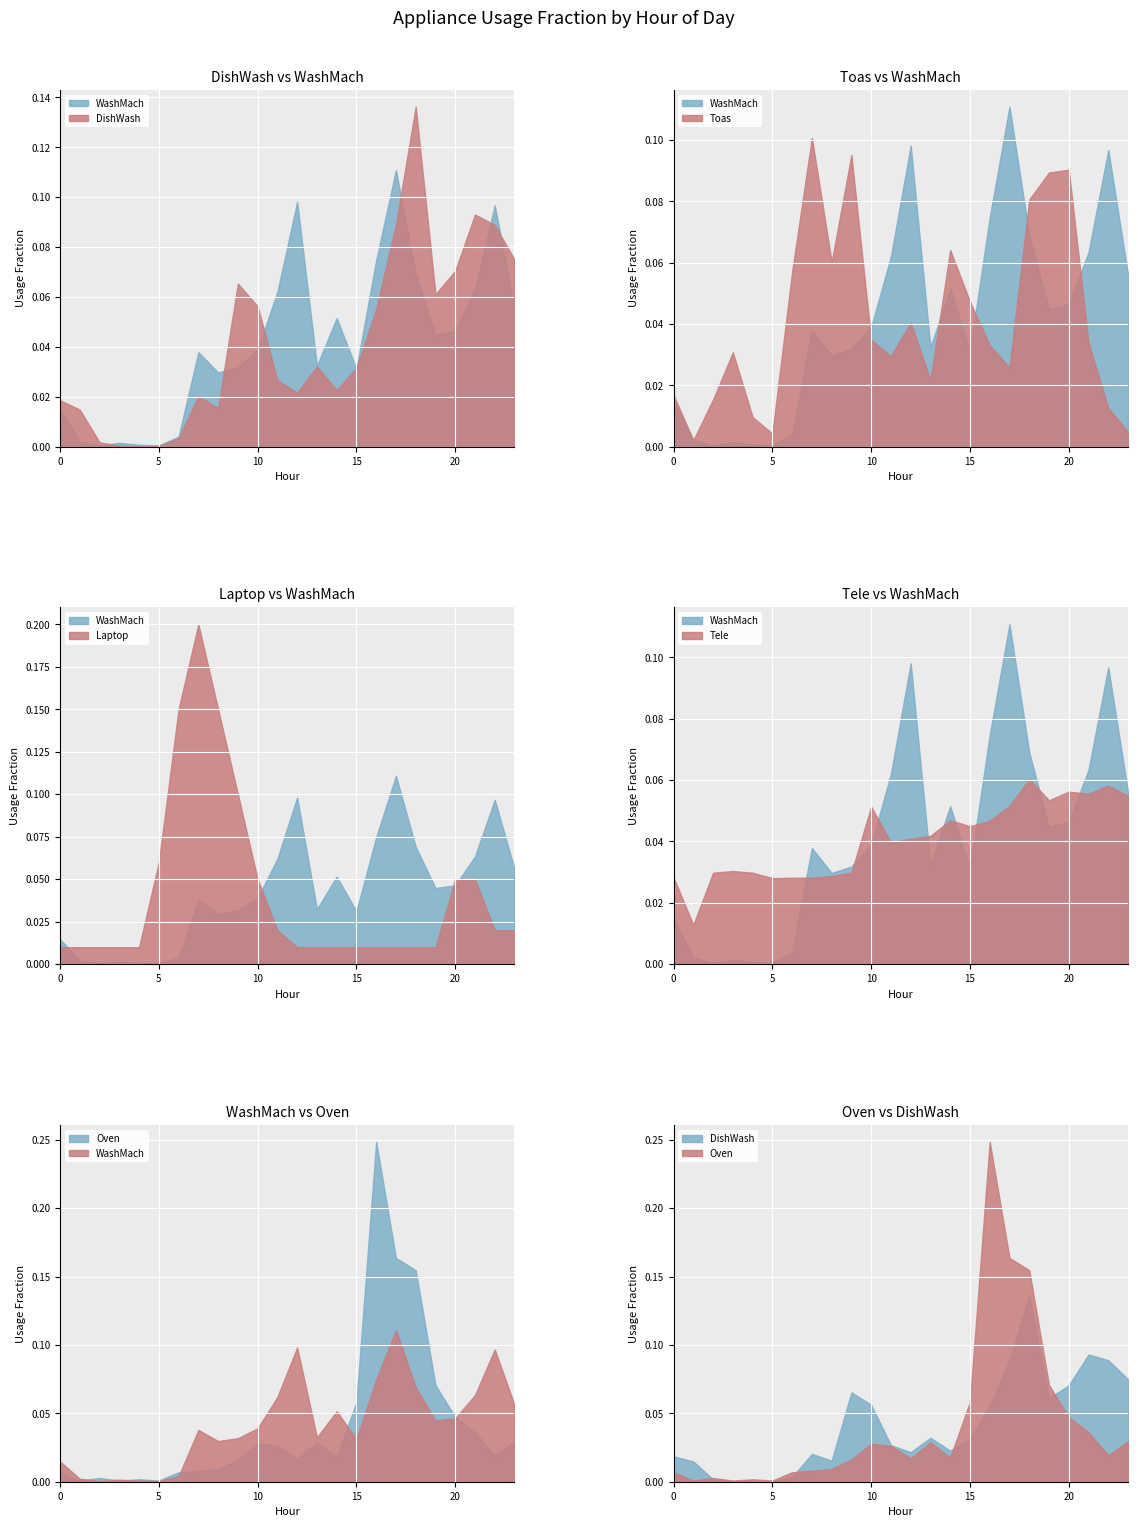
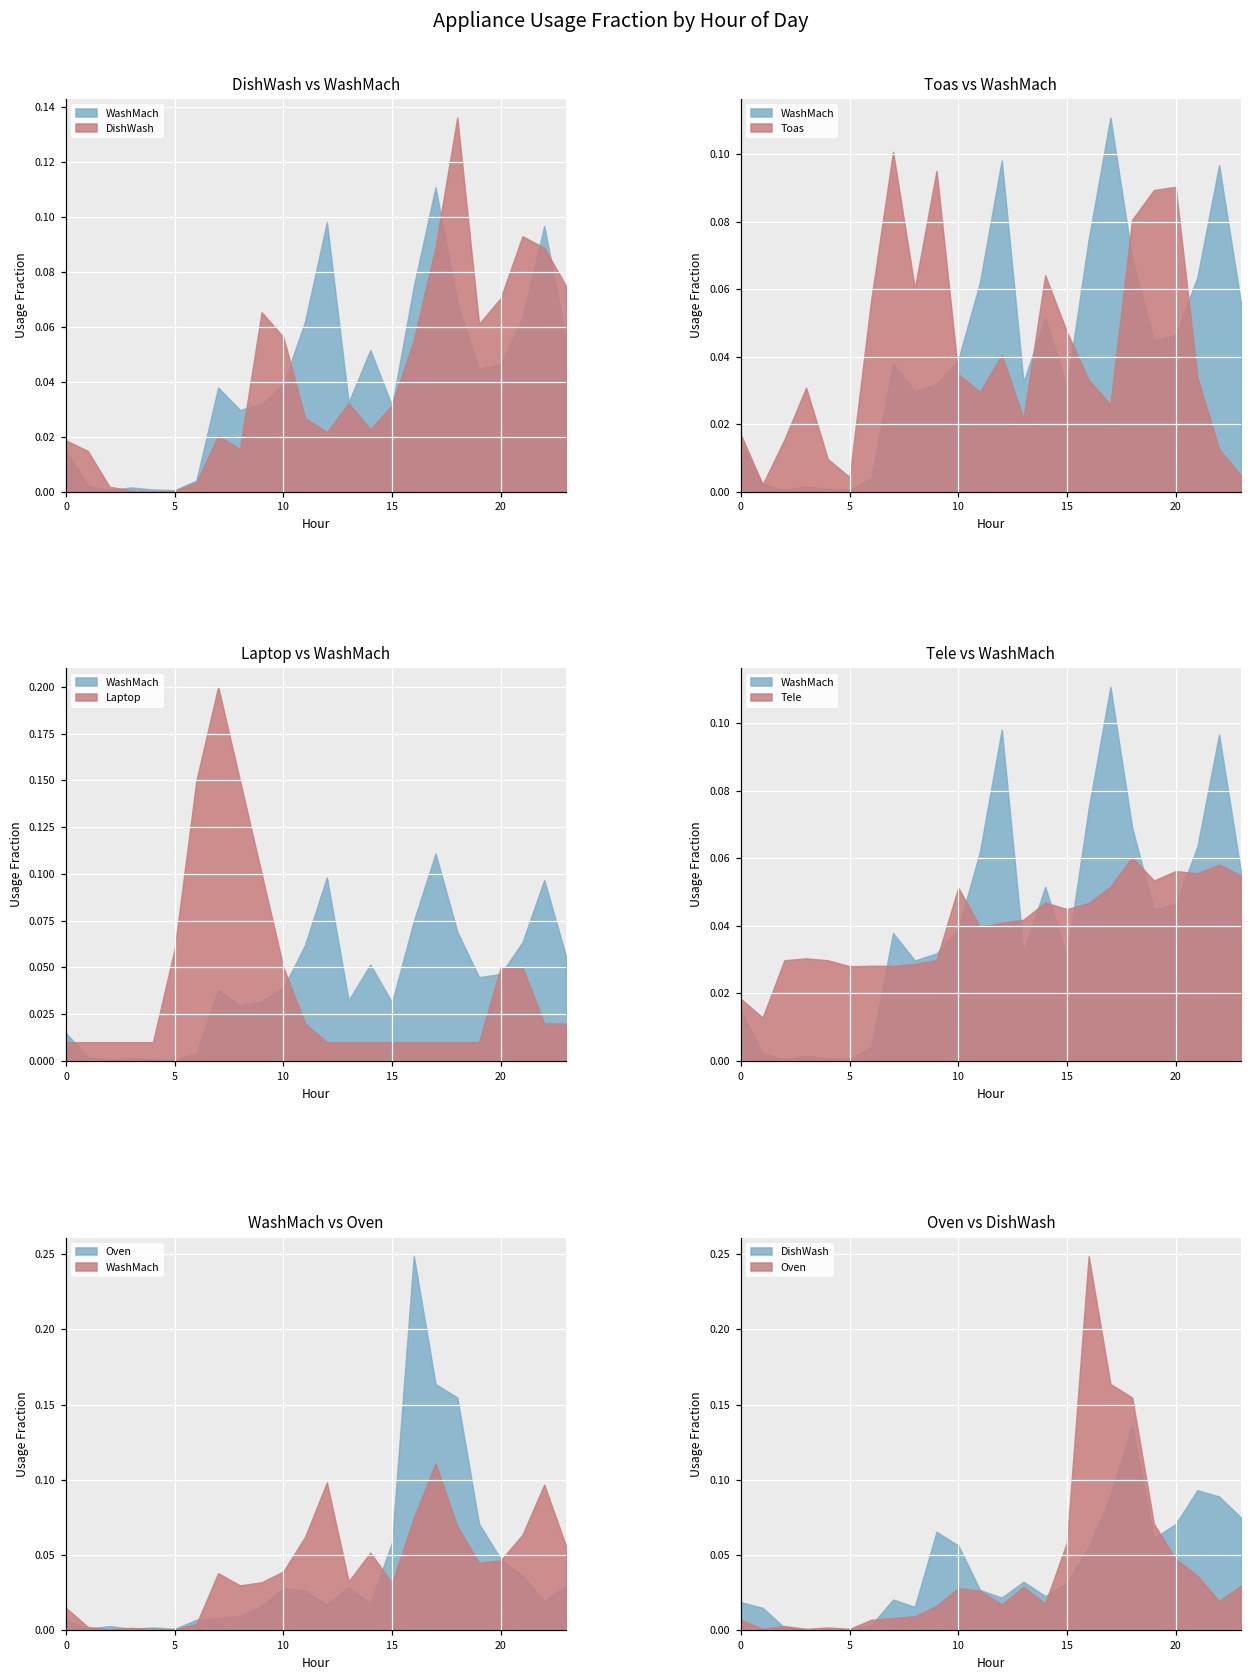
Tele vs WashMach, Tele, 0: 0.028 -> 0.018
